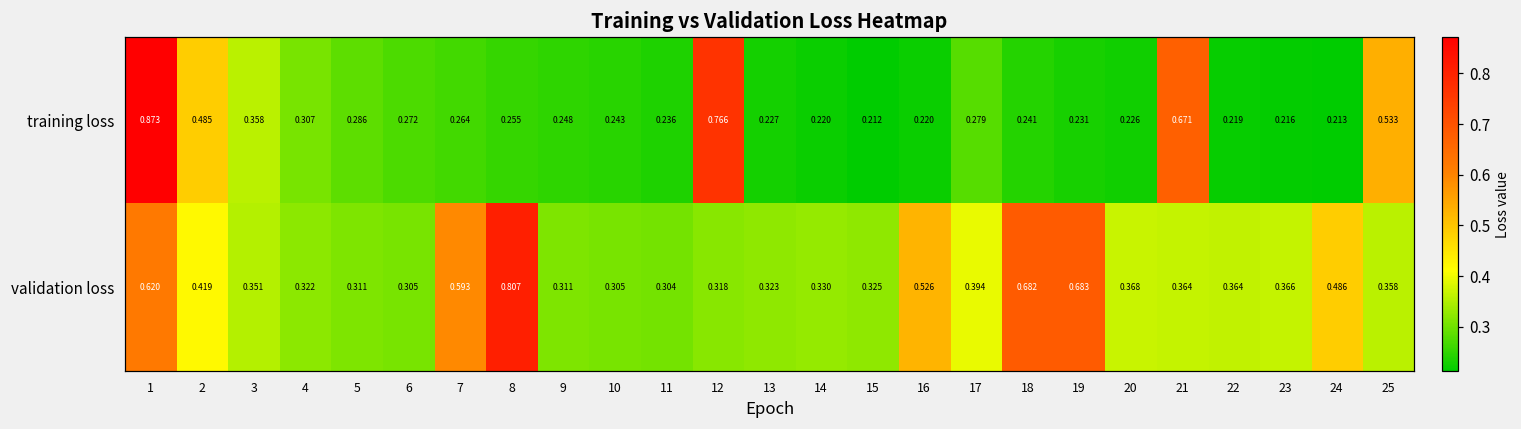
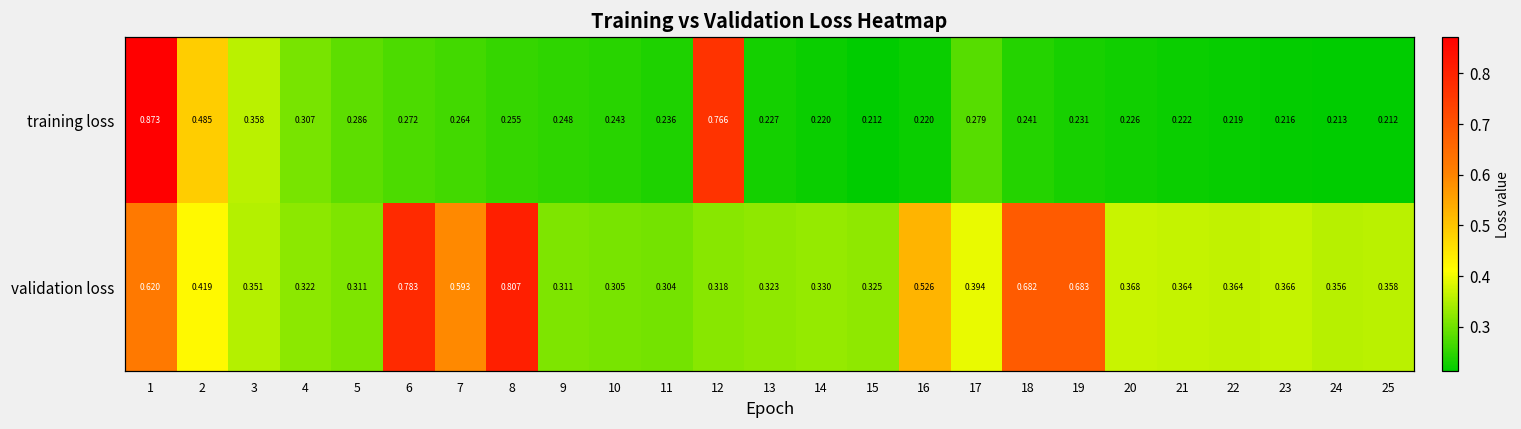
training loss, 21: 0.671 -> 0.222
training loss, 25: 0.533 -> 0.212
validation loss, 6: 0.305 -> 0.783
validation loss, 24: 0.486 -> 0.356
